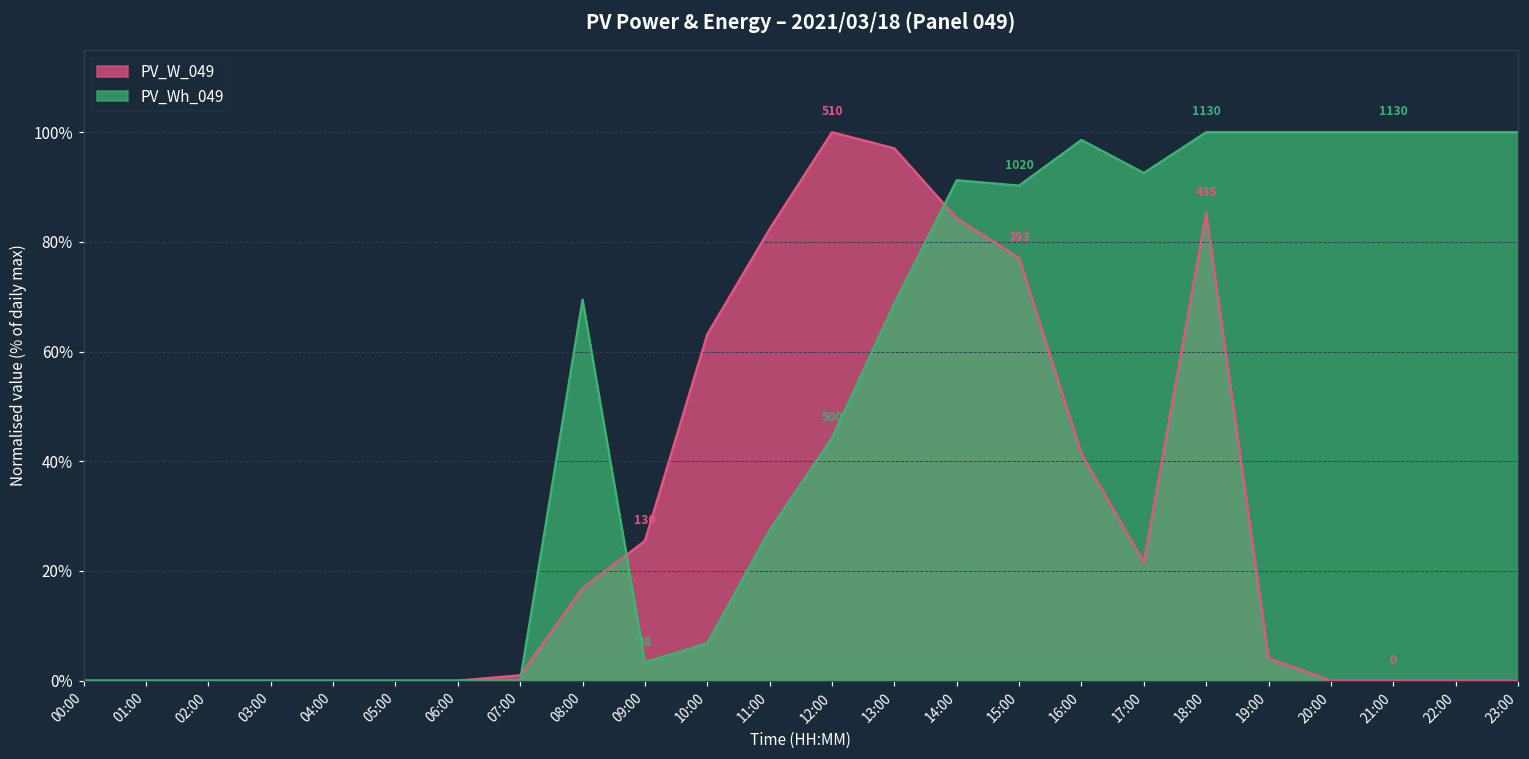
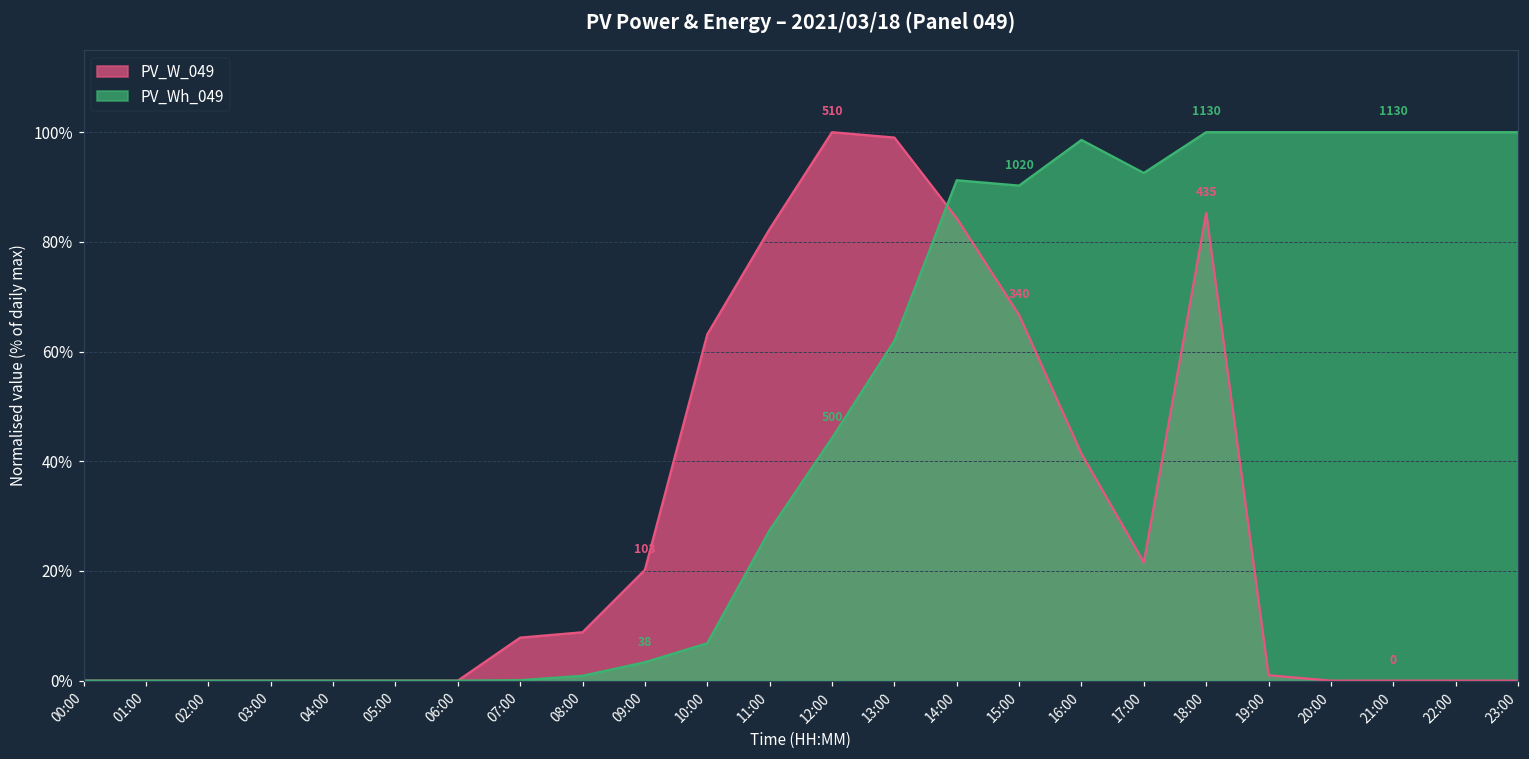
PV_W_049, 07:00: 1% -> 8%
PV_W_049, 08:00: 17% -> 9%
PV_Wh_049, 08:00: 69% -> 1%
PV_W_049, 09:00: 130 -> 103
PV_W_049, 13:00: 97% -> 99%
PV_Wh_049, 13:00: 69% -> 62%
PV_W_049, 15:00: 393 -> 340
PV_W_049, 19:00: 4% -> 1%
